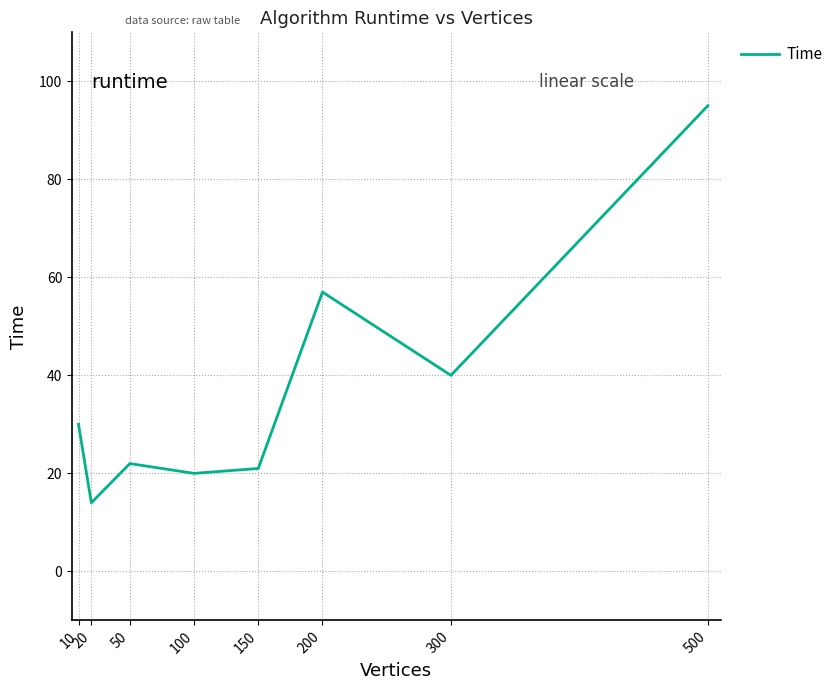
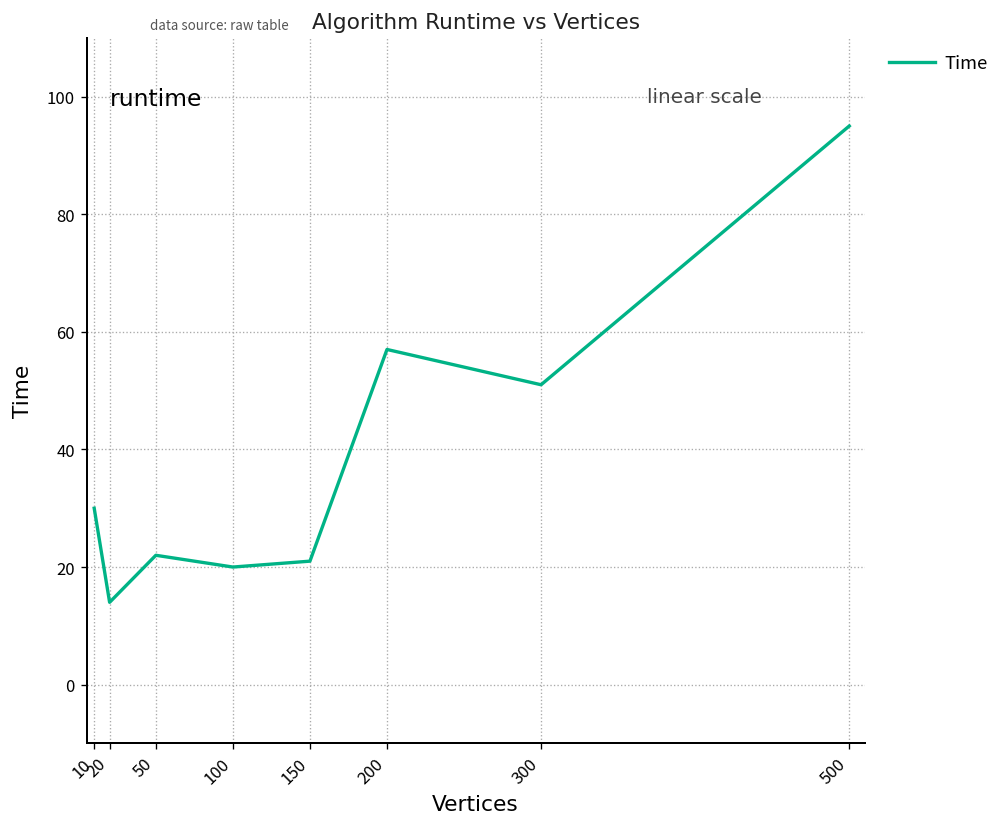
300: 40 -> 51
